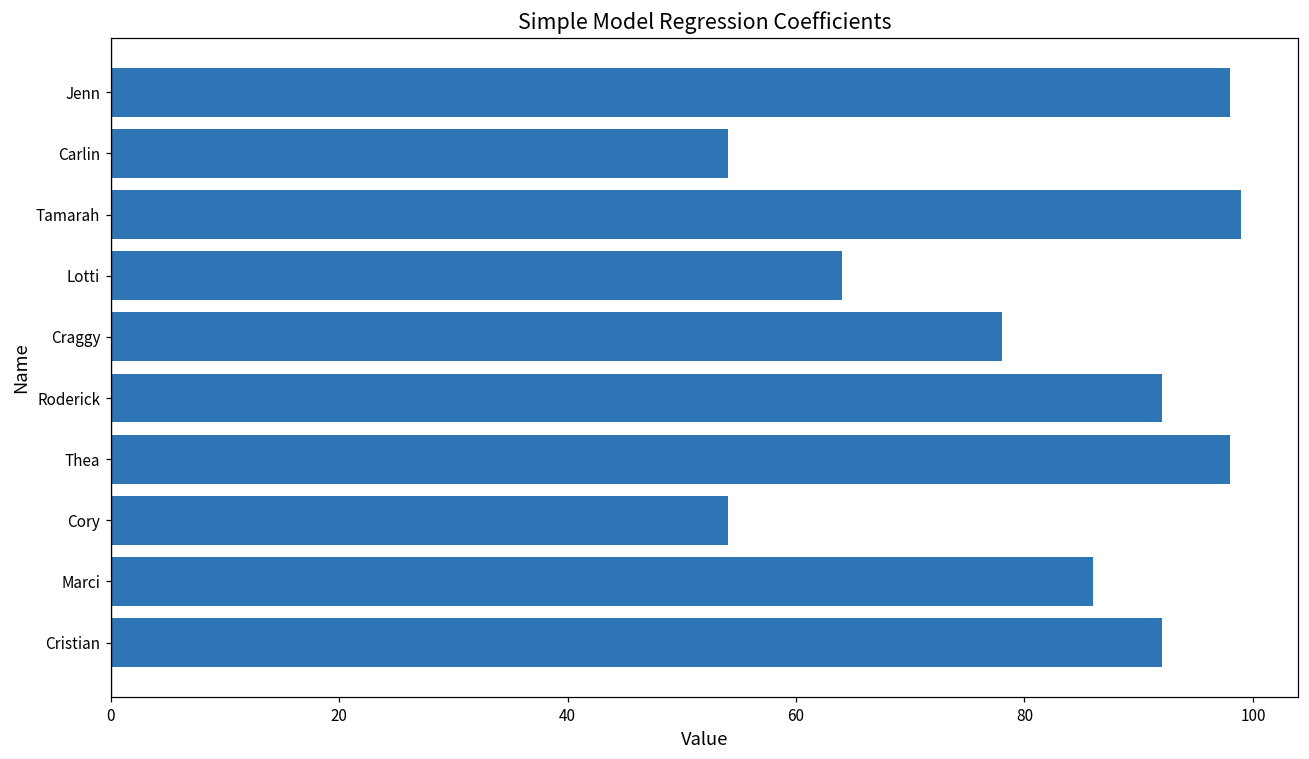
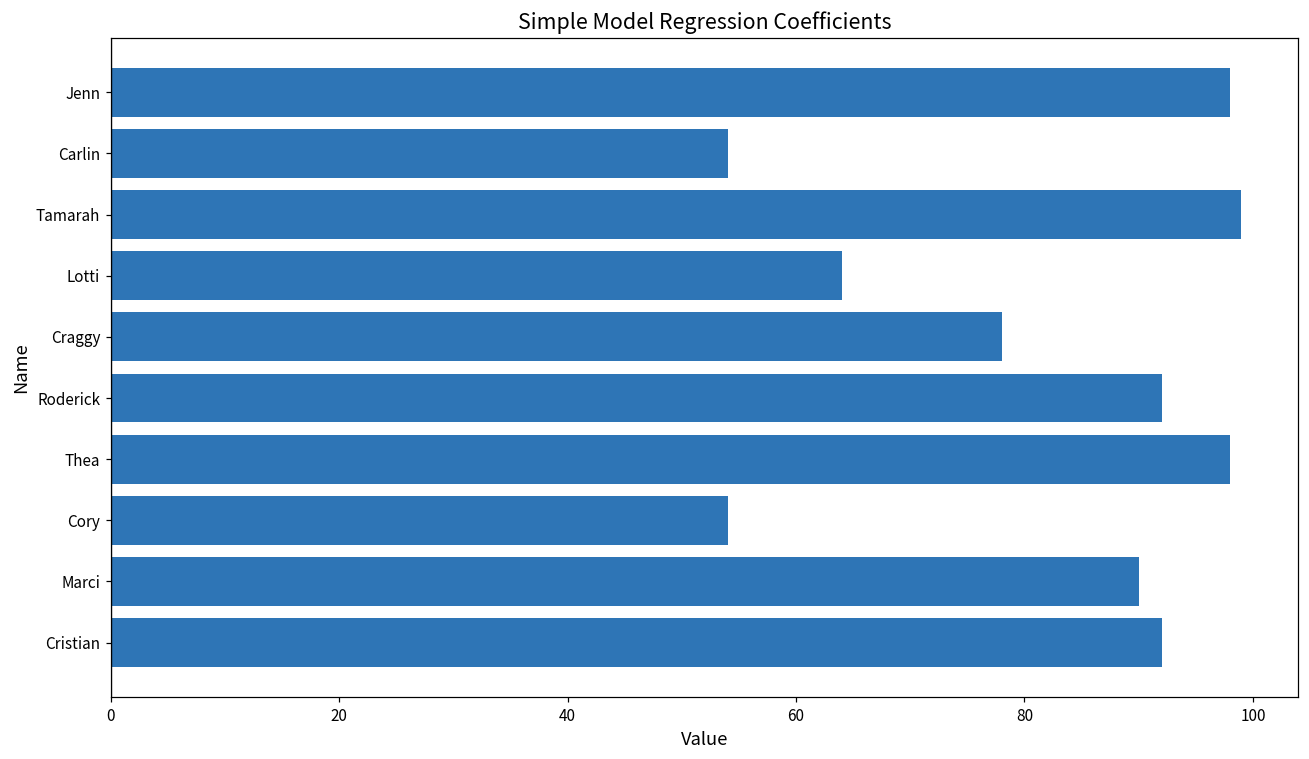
Marci: 86 -> 90
